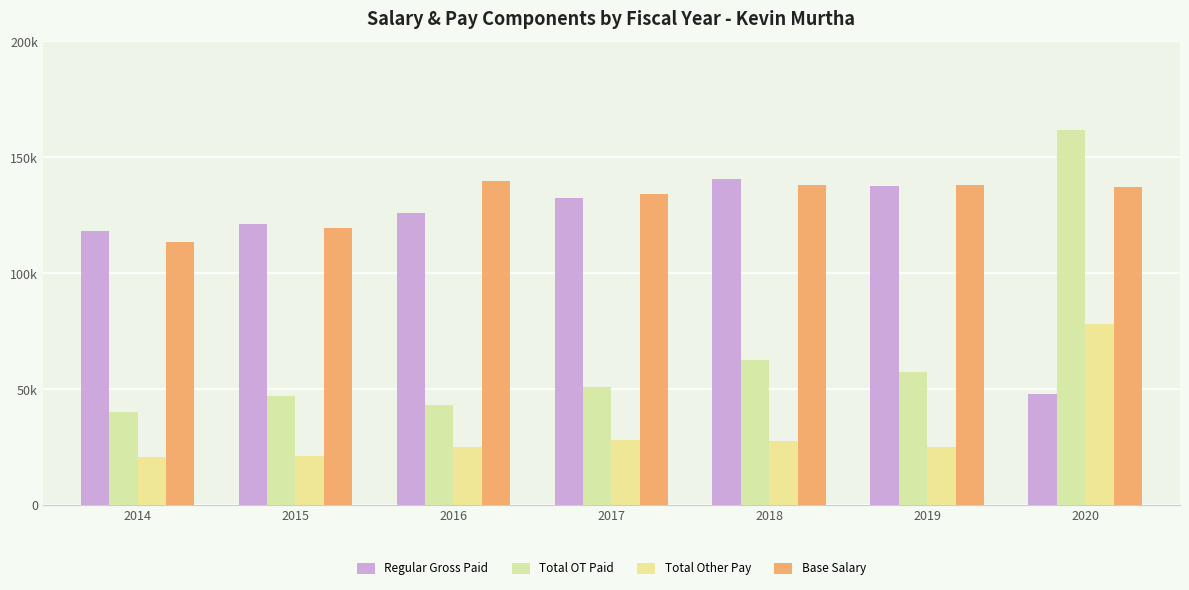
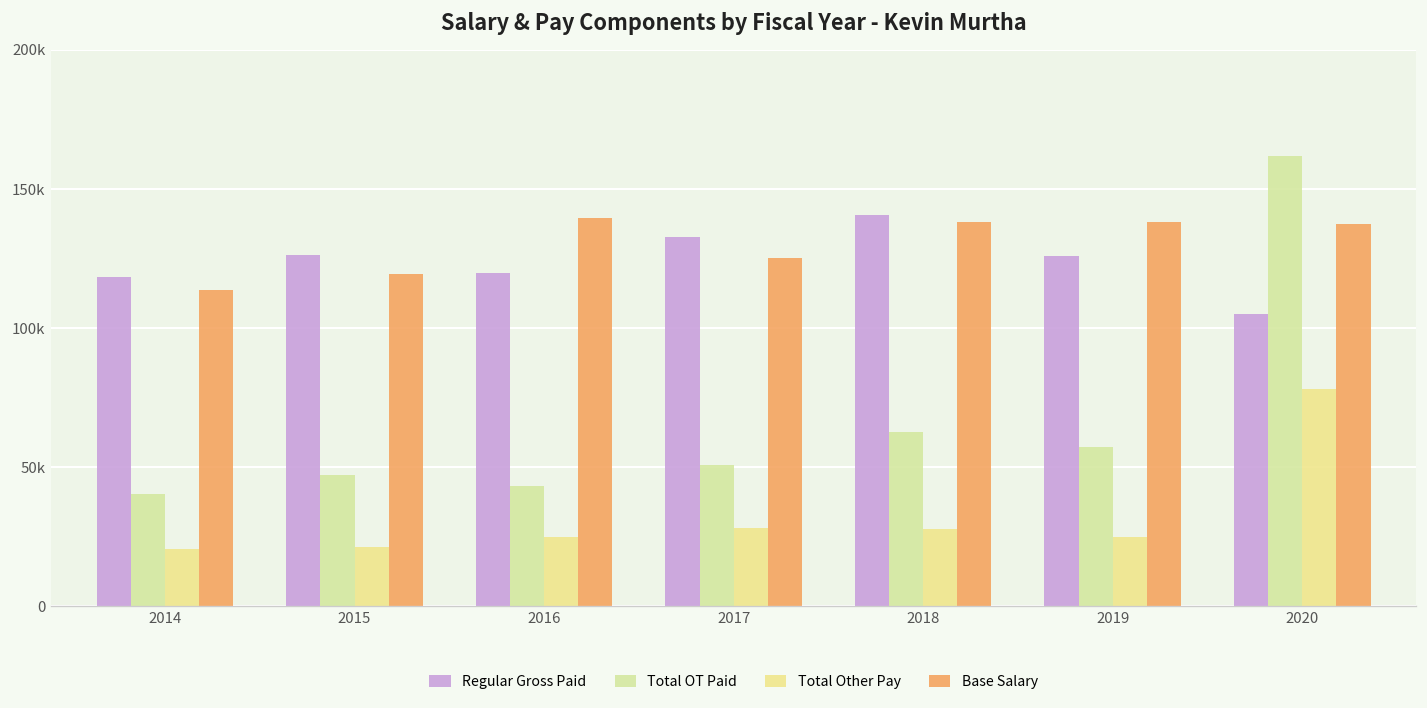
Regular Gross Paid, 2015: 121000 -> 126000
Regular Gross Paid, 2016: 126000 -> 120000
Base Salary, 2017: 134000 -> 125000
Regular Gross Paid, 2019: 138000 -> 126000
Regular Gross Paid, 2020: 48000 -> 105000
